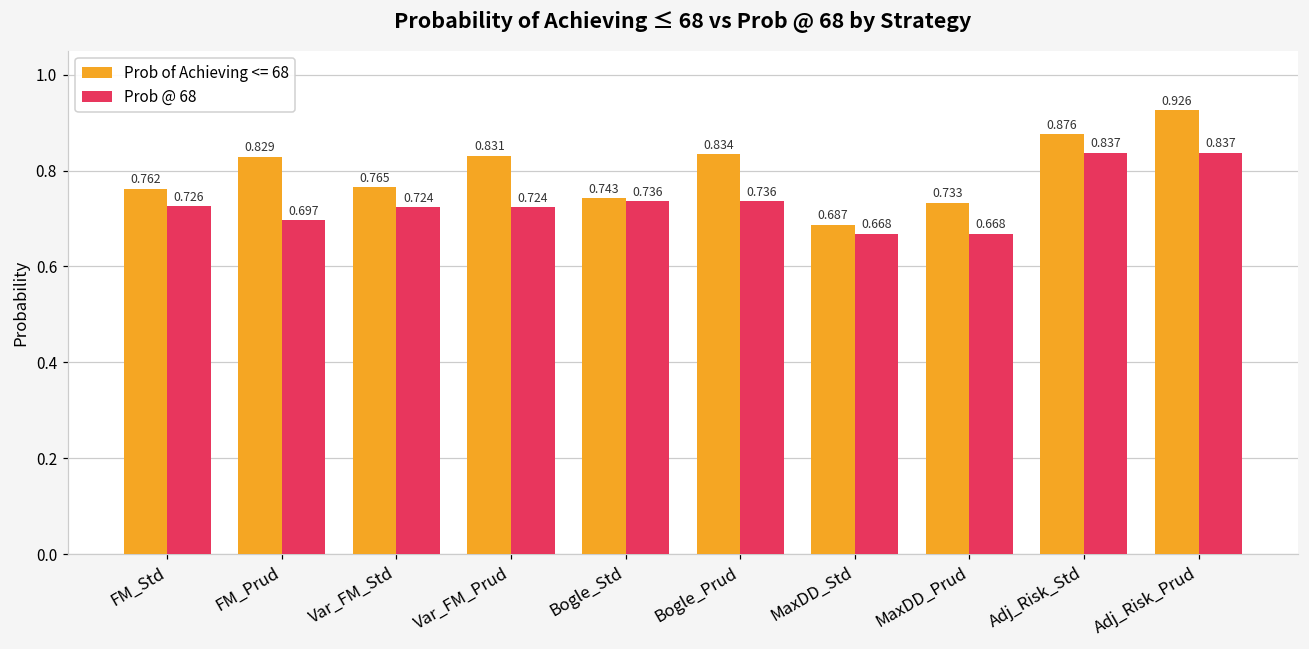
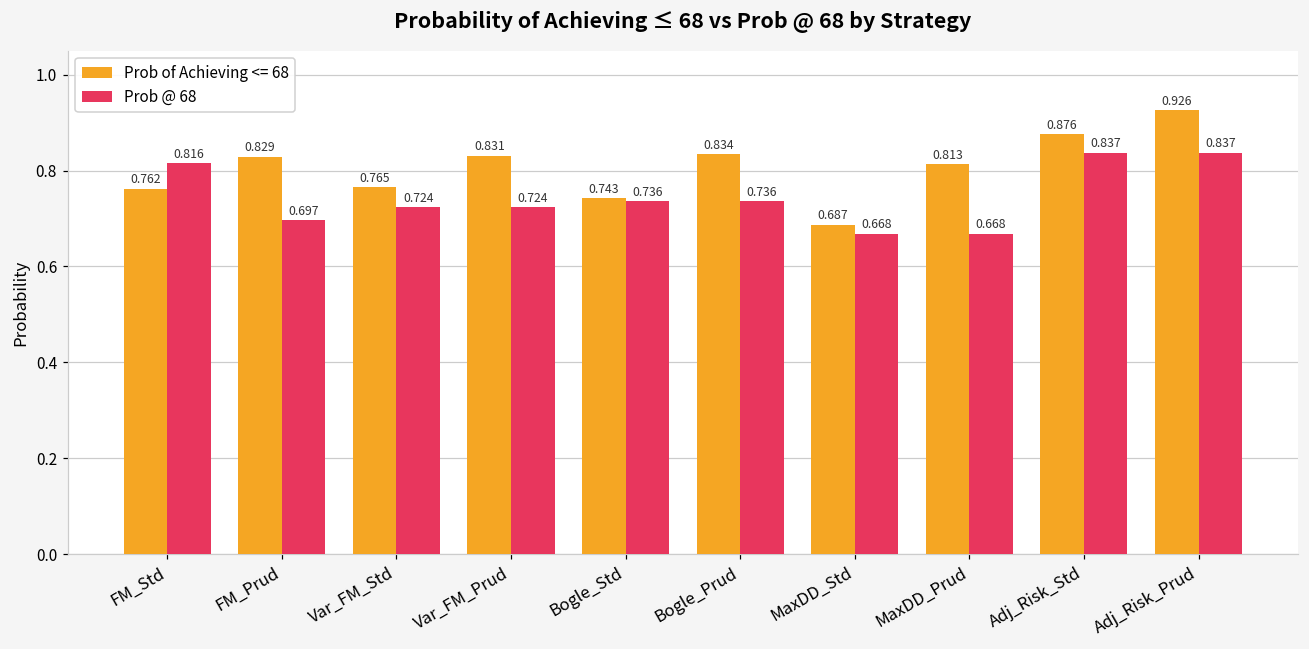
Prob @ 68, FM_Std: 0.726 -> 0.816
Prob of Achieving <= 68, MaxDD_Prud: 0.733 -> 0.813
